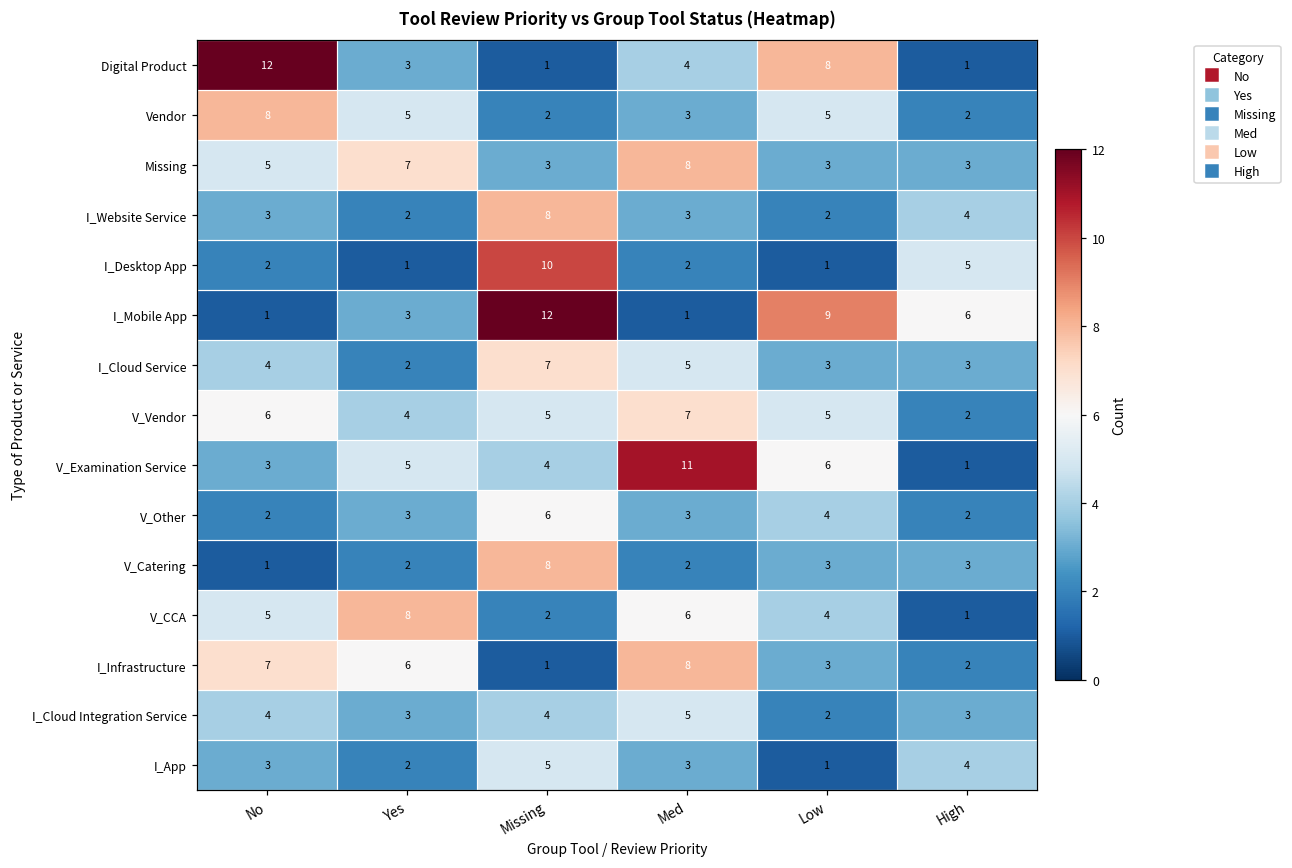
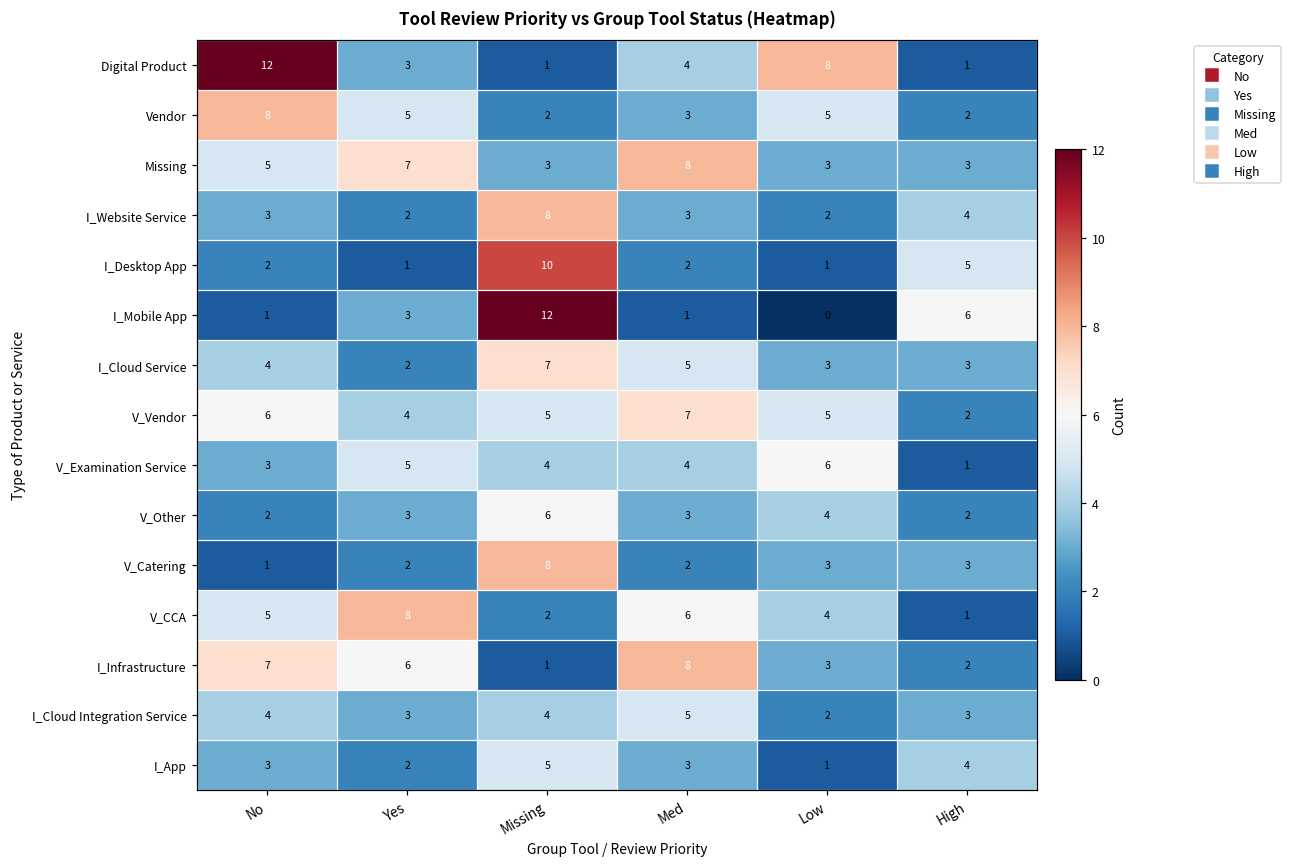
I_Mobile App, Low: 9 -> 0
V_Examination Service, Med: 11 -> 4
